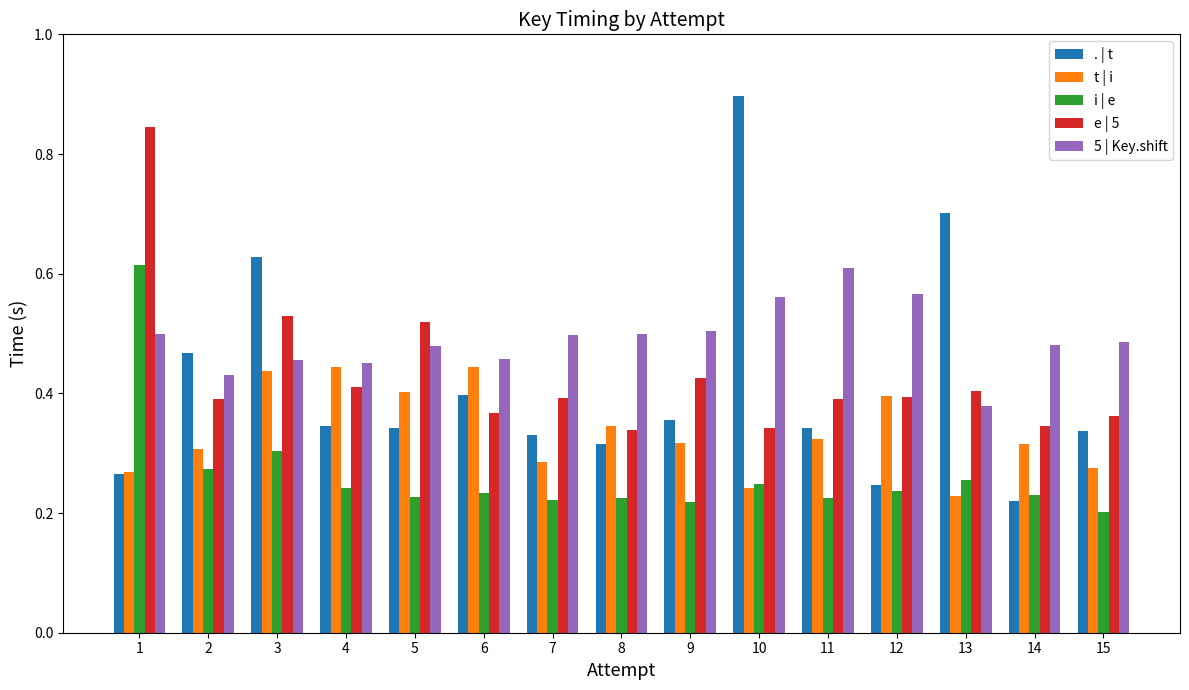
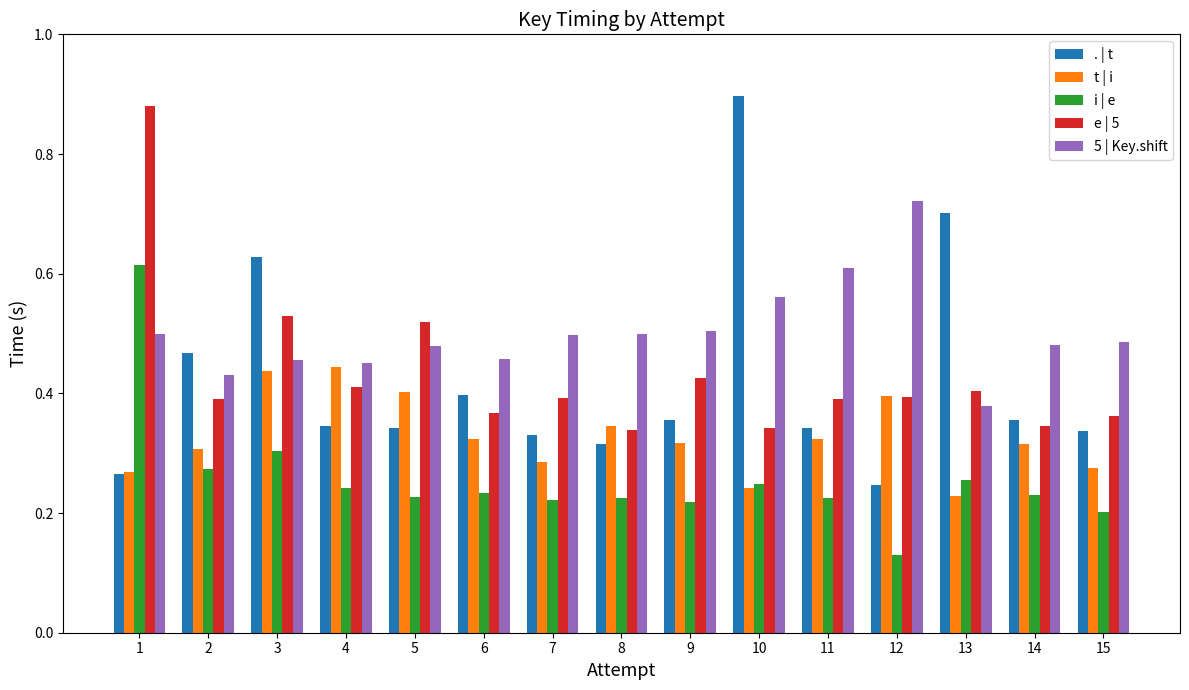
e | 5, 1: 0.84 -> 0.88
t | i, 6: 0.44 -> 0.32
i | e, 12: 0.24 -> 0.13
5 | Key.shift, 12: 0.57 -> 0.72
. | t, 14: 0.22 -> 0.36
